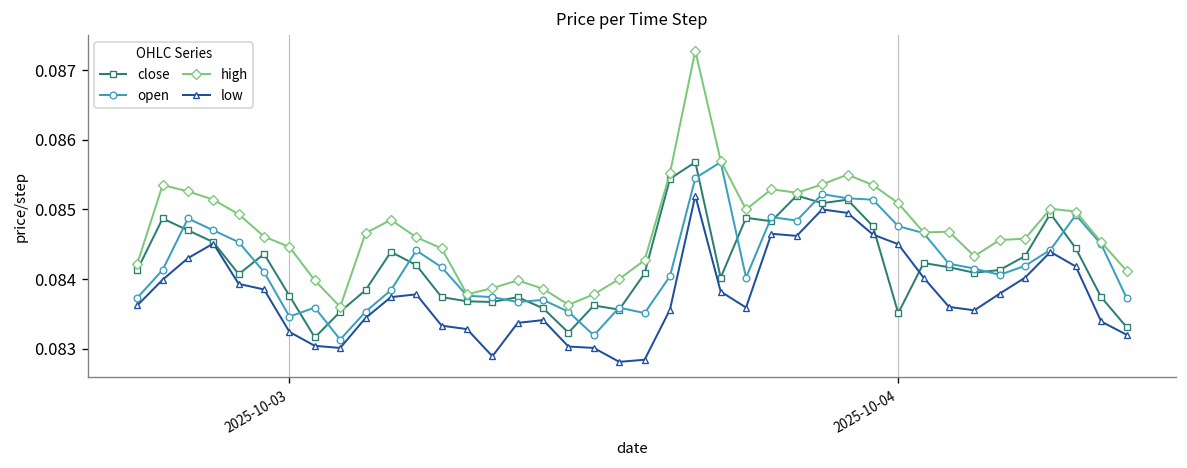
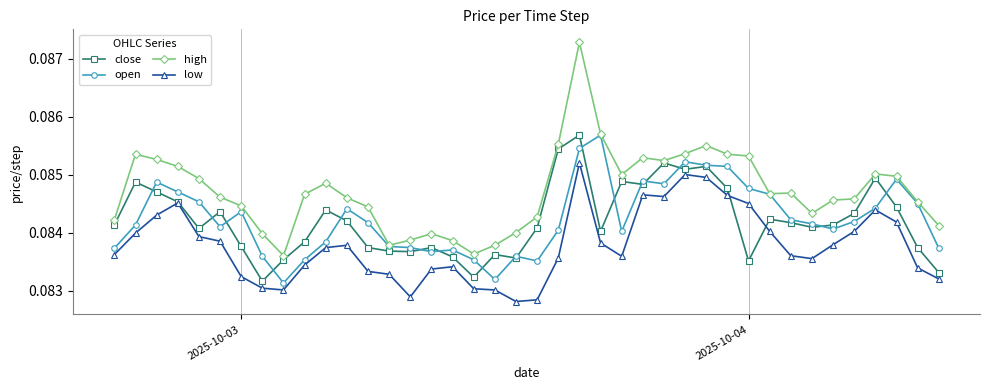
open, 2025-10-03: 0.0835 -> 0.0844
high, 2025-10-04: 0.0851 -> 0.0853
